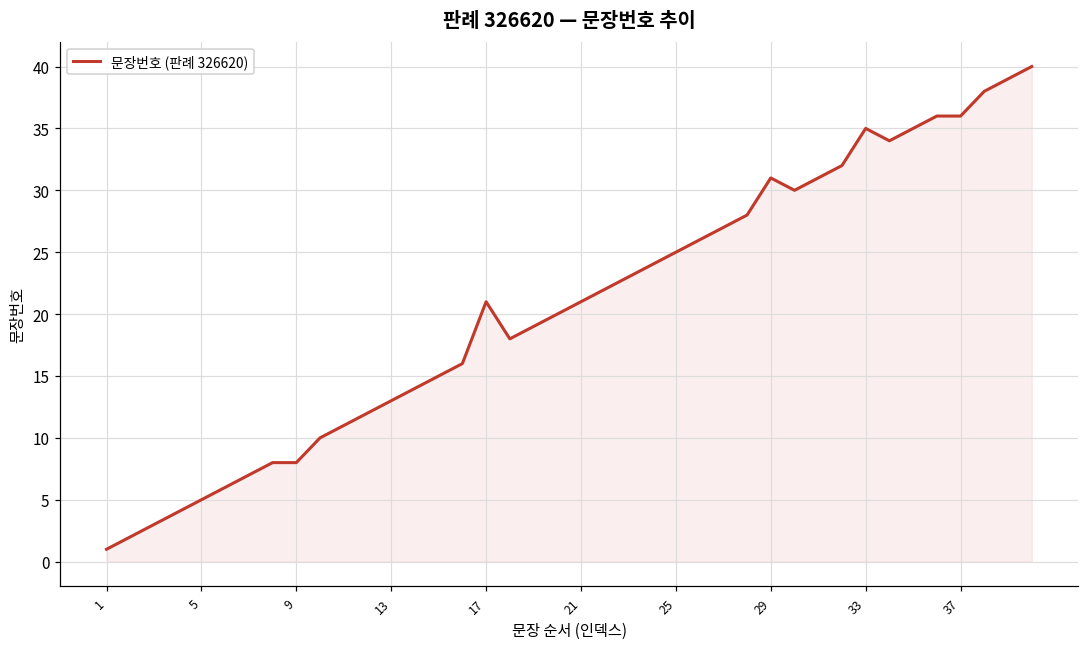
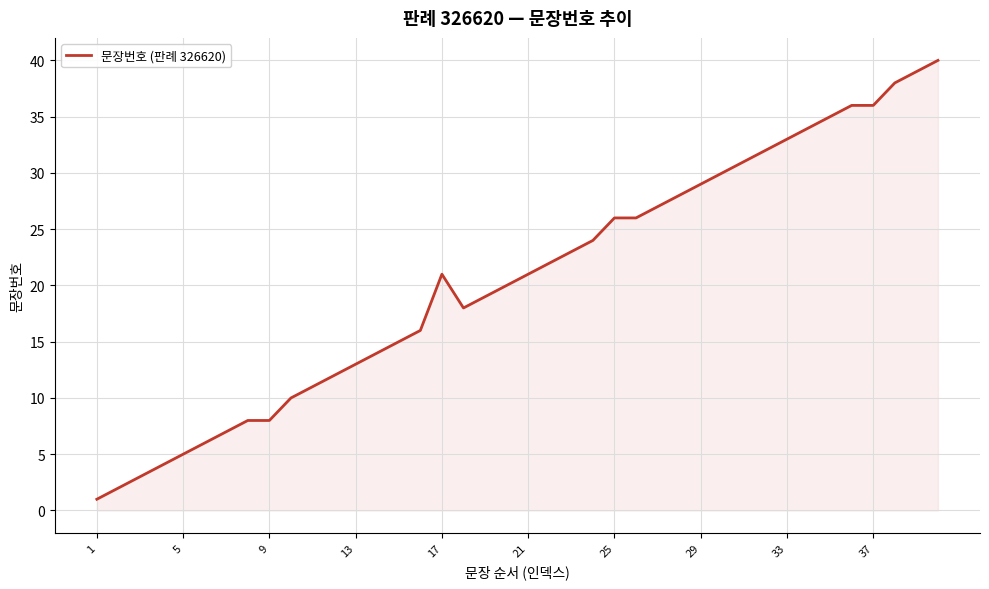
25: 25 -> 26
29: 31 -> 29
33: 35 -> 33
